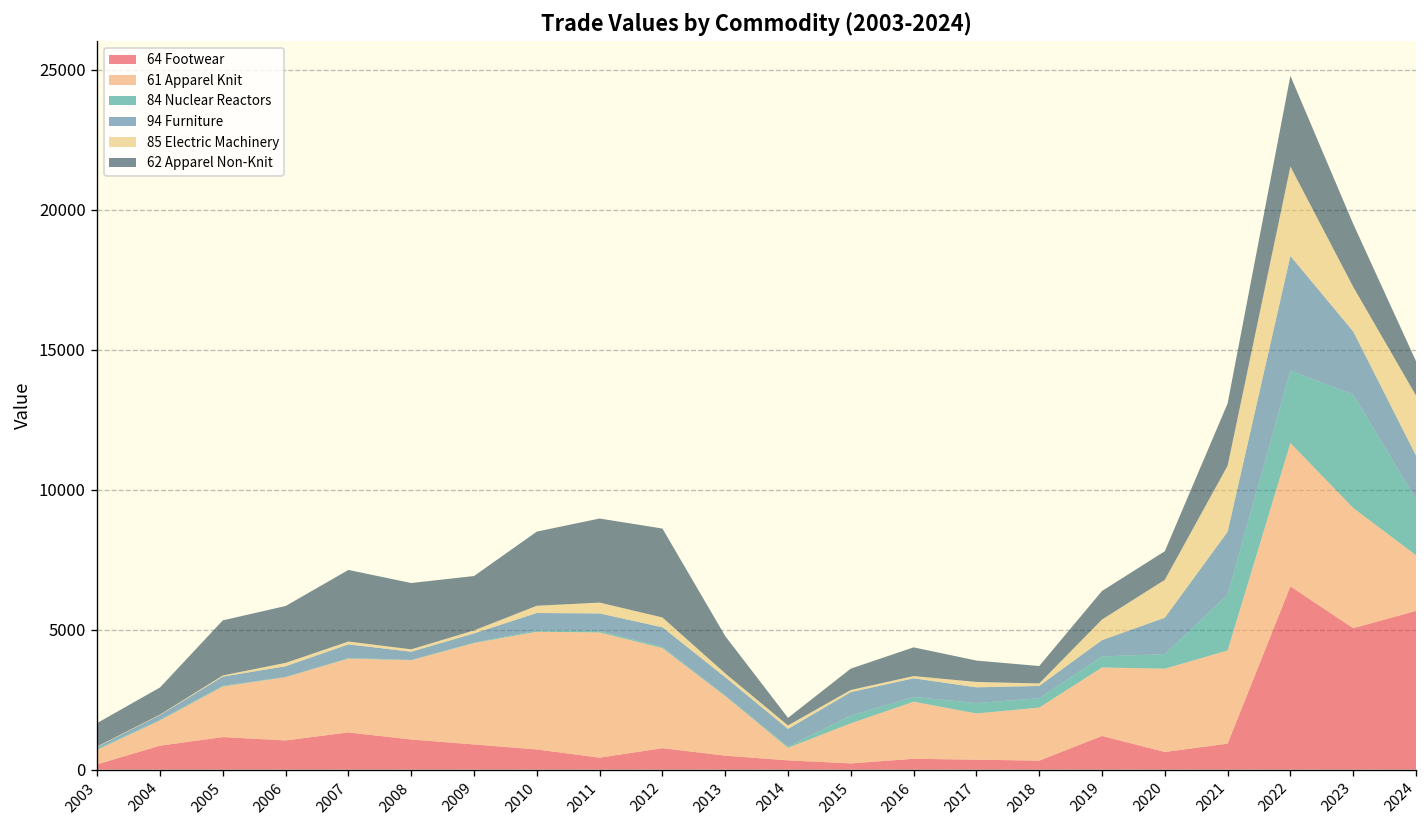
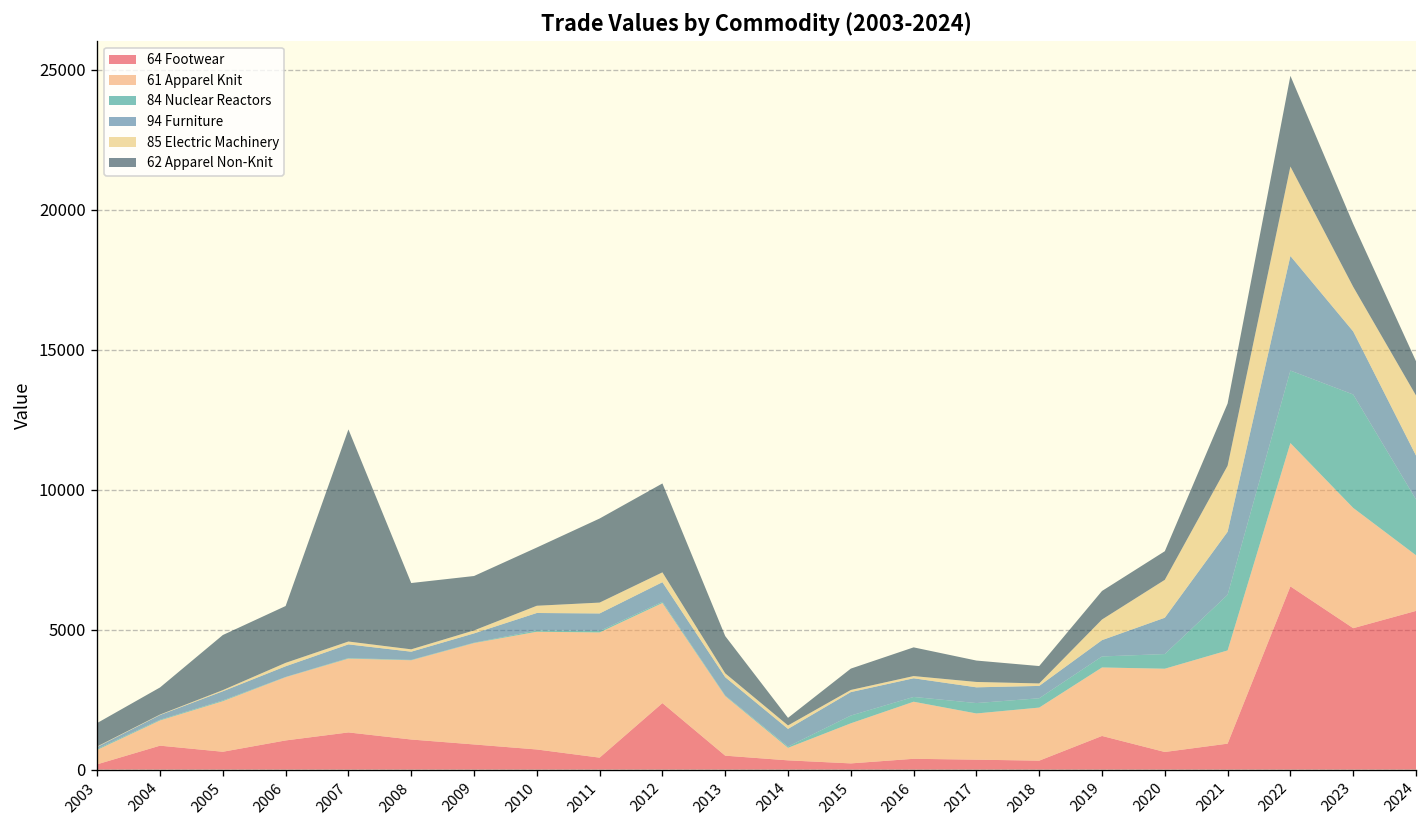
64 Footwear, 2005: 1200 -> 600
62 Apparel Non-Knit, 2007: 2600 -> 7600
62 Apparel Non-Knit, 2010: 2600 -> 2100
64 Footwear, 2012: 800 -> 2400
